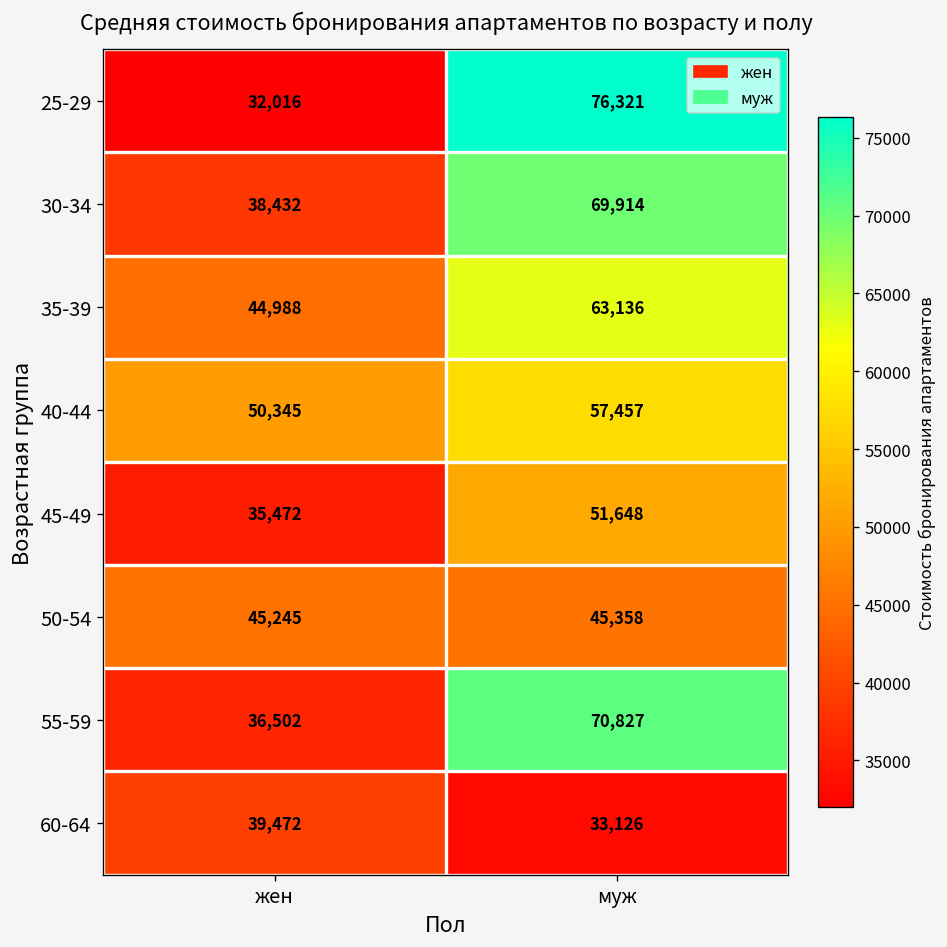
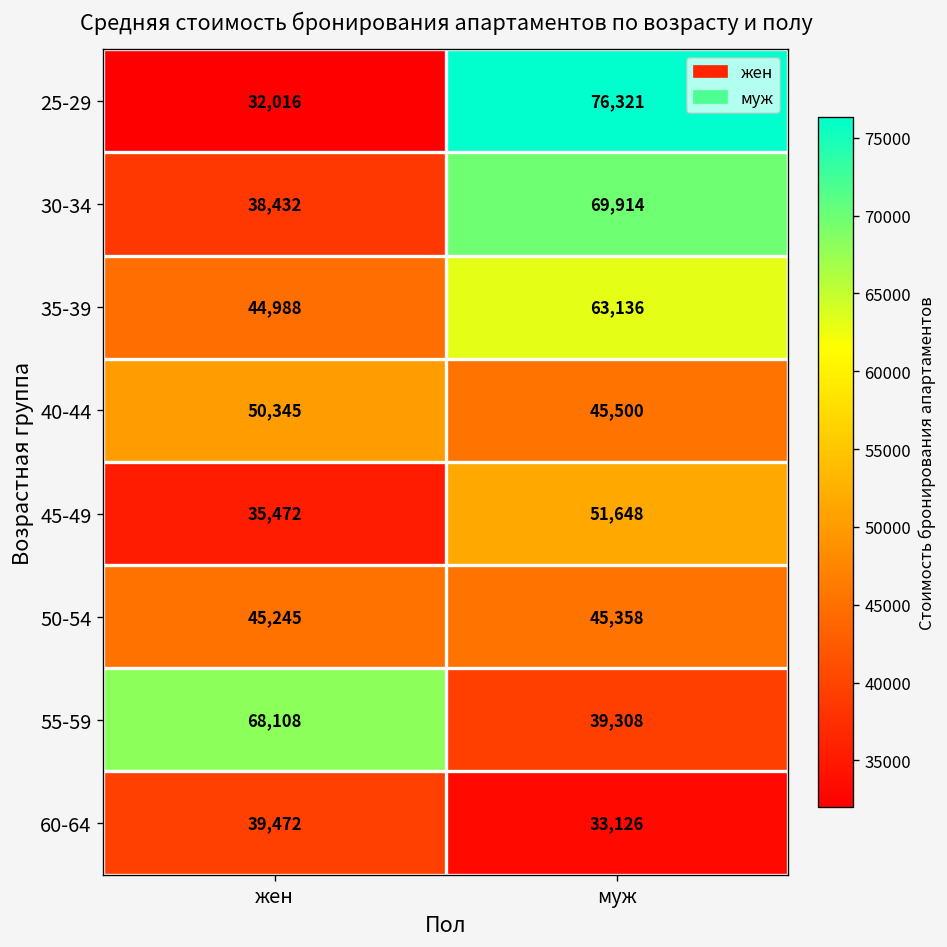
40-44, муж: 57,457 -> 45,500
55-59, жен: 36,502 -> 68,108
55-59, муж: 70,827 -> 39,308
